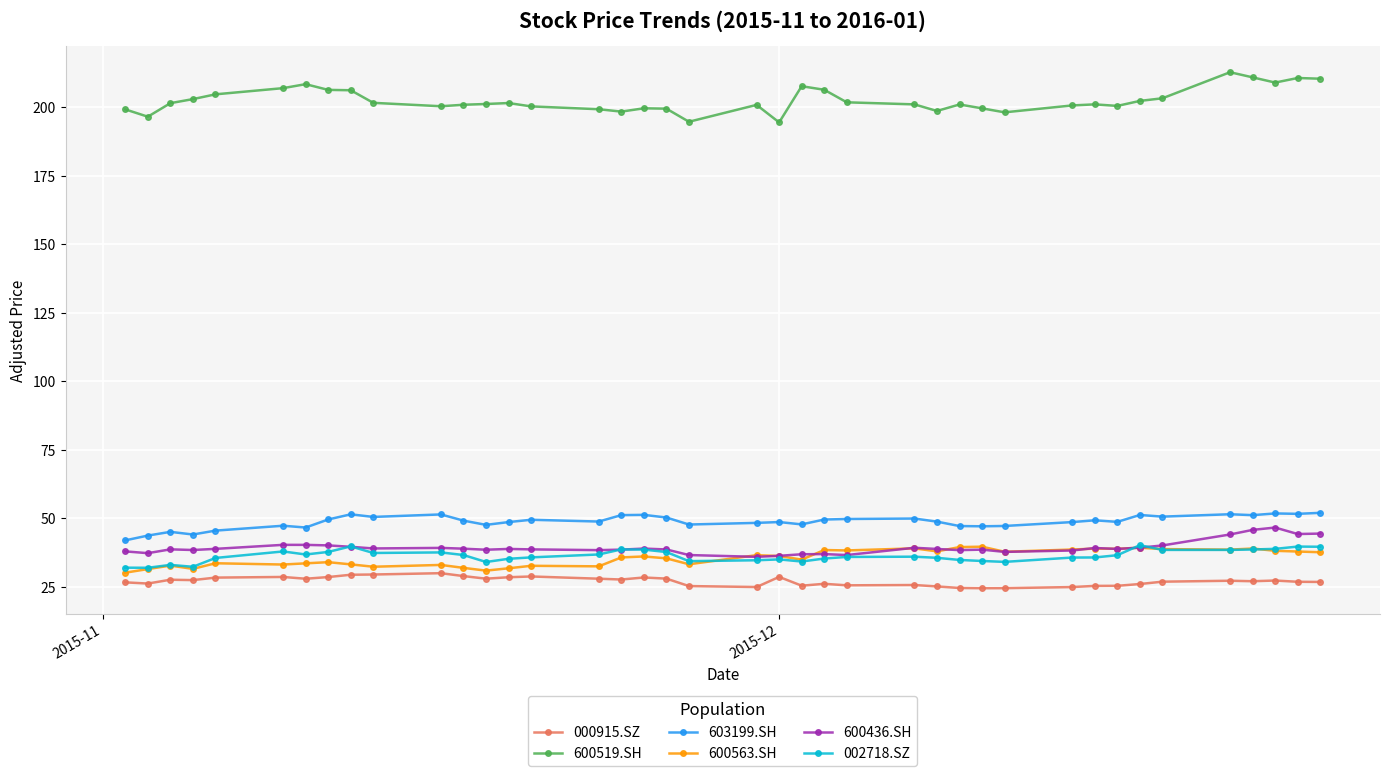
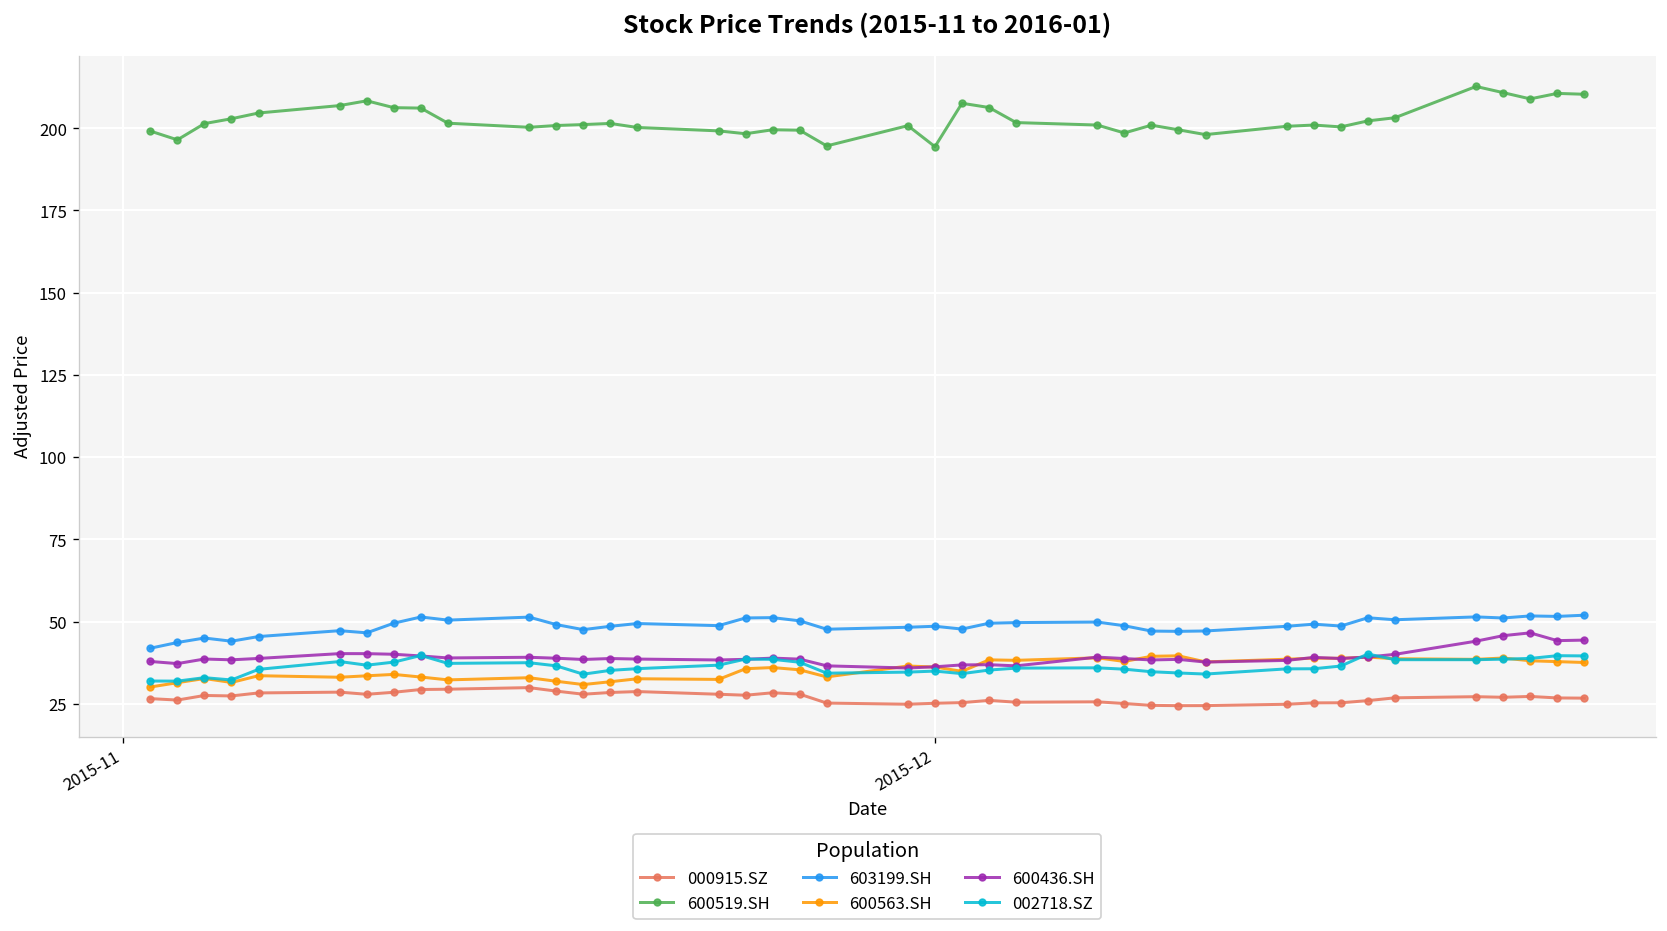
000915.SZ, 2015-12: 29 -> 25
